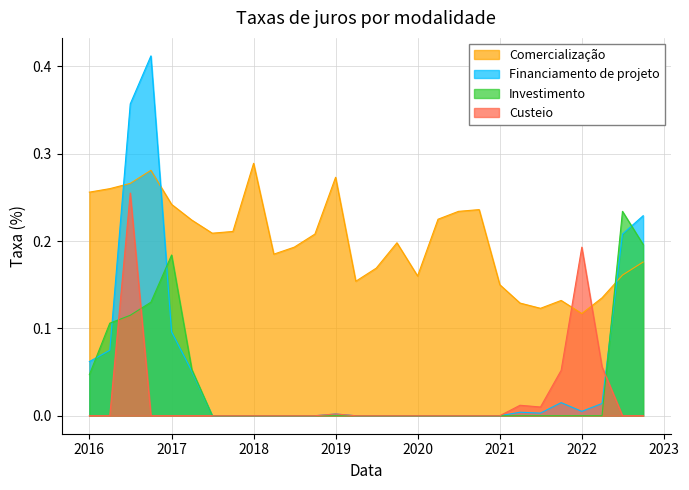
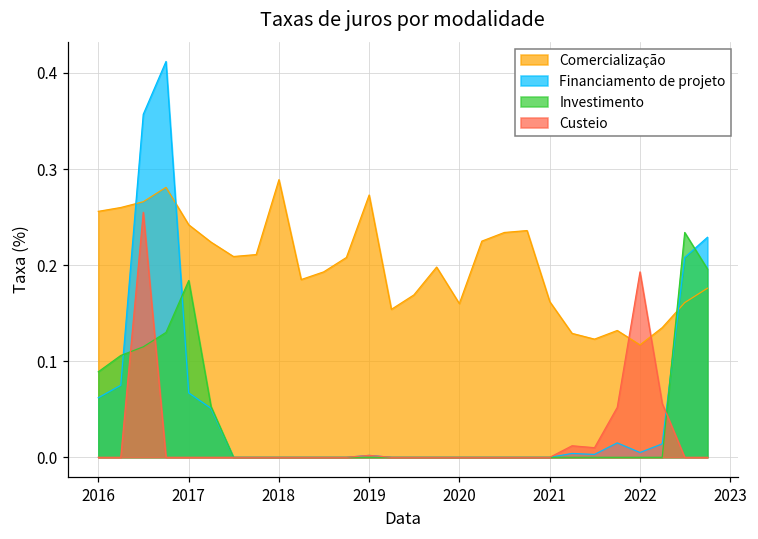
Investimento, 2016: 0.05 -> 0.09
Financiamento de projeto, 2017: 0.10 -> 0.07
Comercialização, 2021: 0.15 -> 0.16
